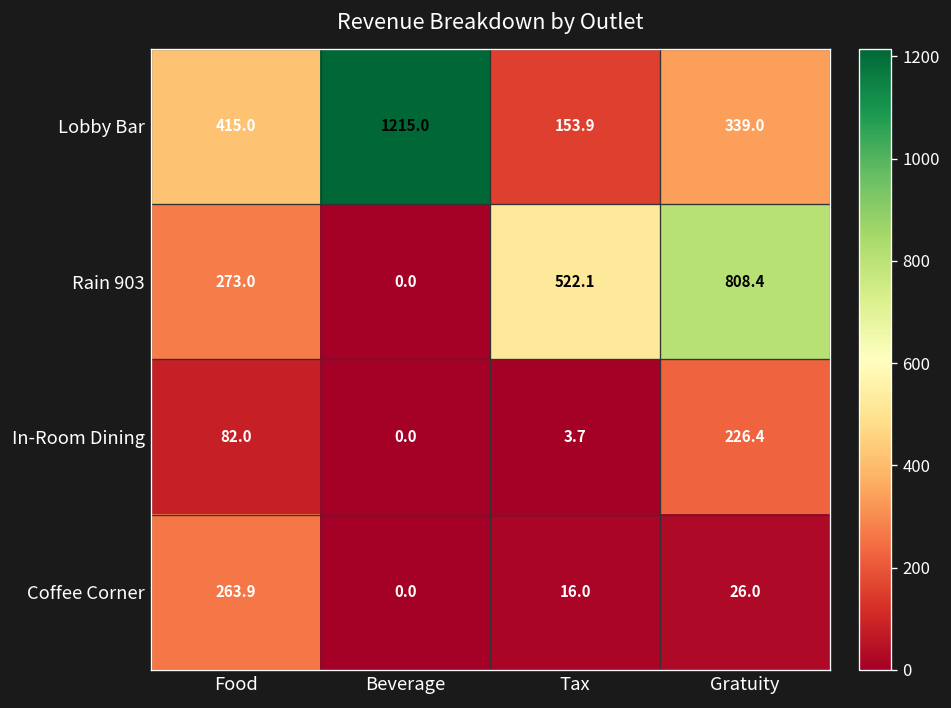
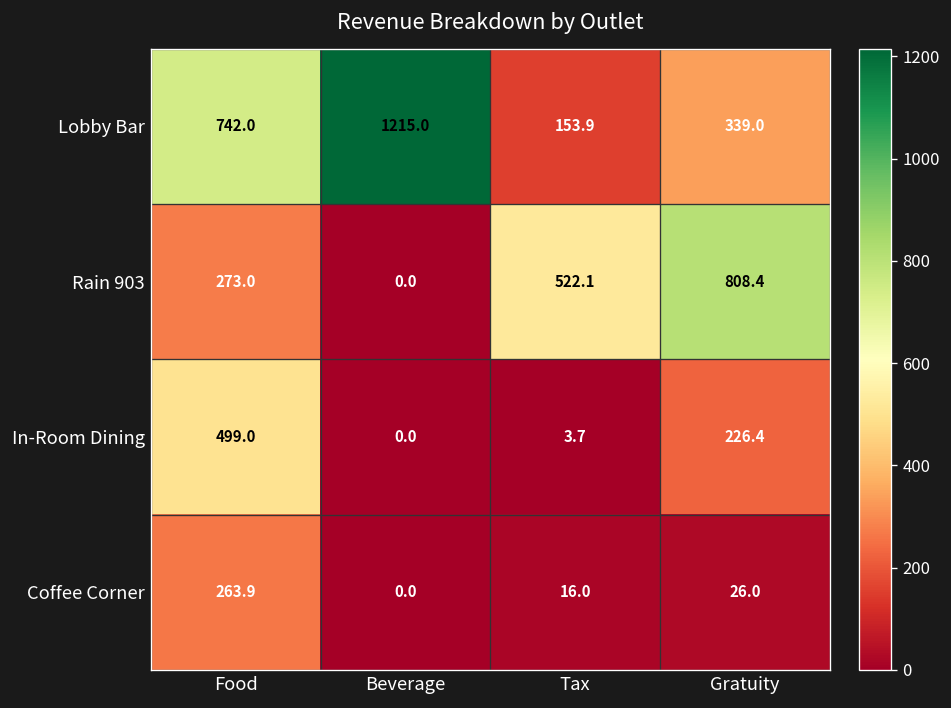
Lobby Bar, Food: 415.0 -> 742.0
In-Room Dining, Food: 82.0 -> 499.0
